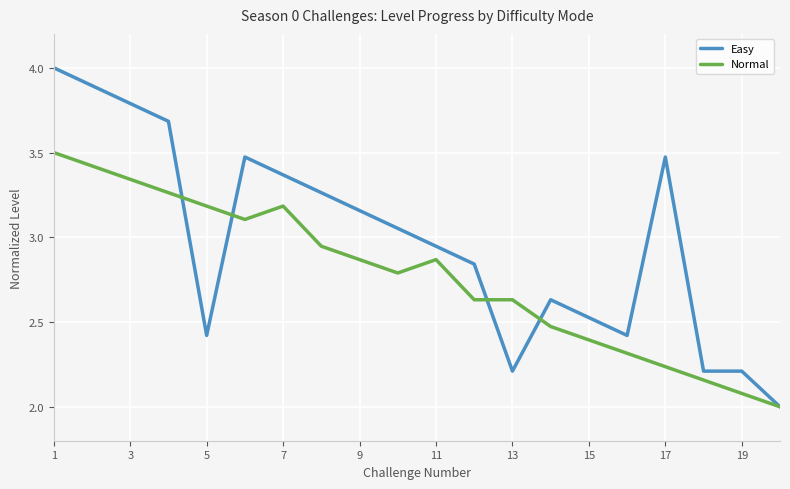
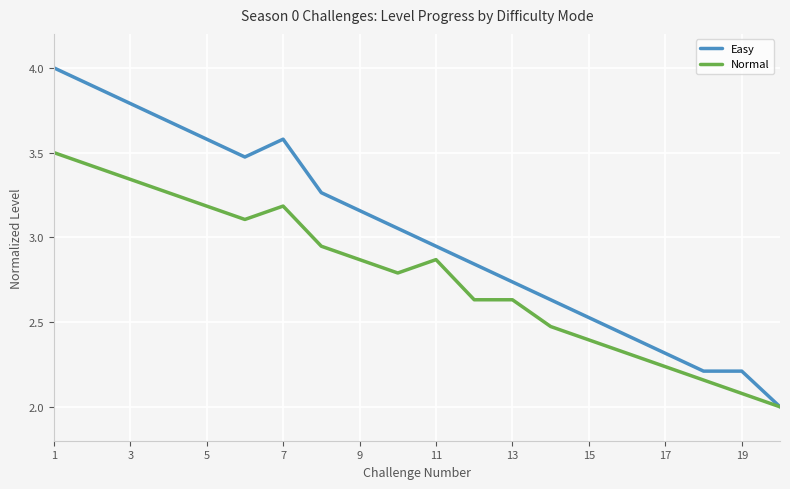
Easy, 5: 2.42 -> 3.58
Easy, 7: 3.37 -> 3.58
Easy, 13: 2.21 -> 2.74
Easy, 17: 3.47 -> 2.32
